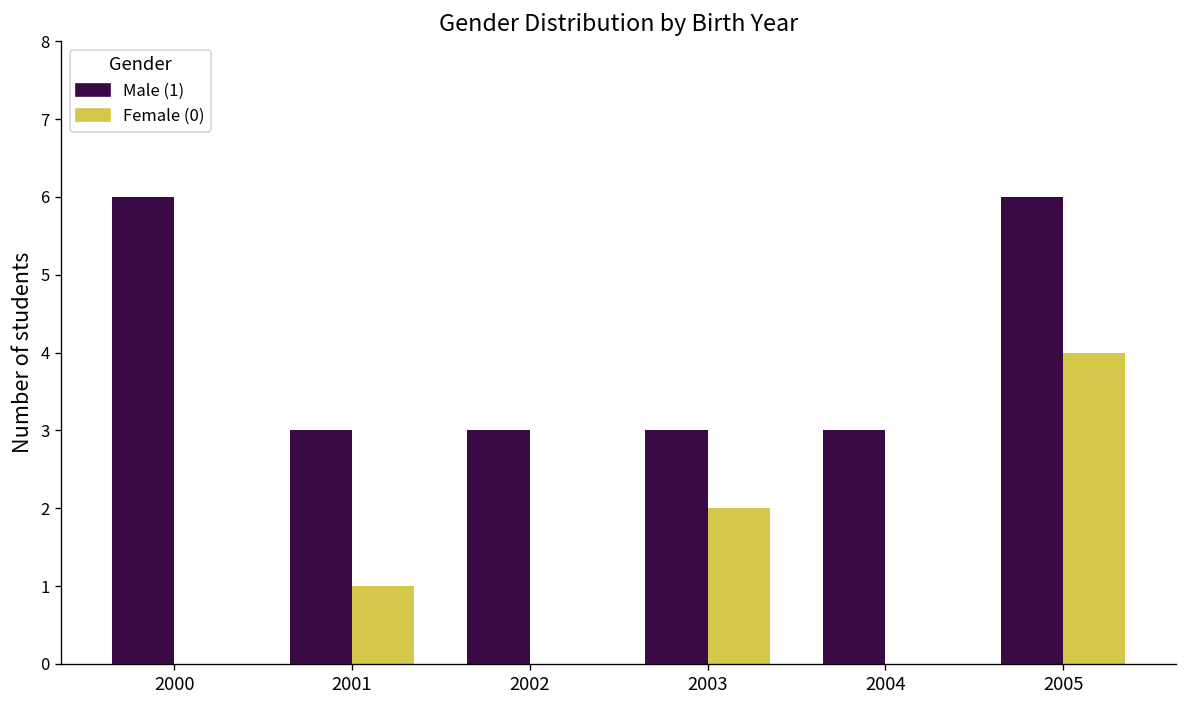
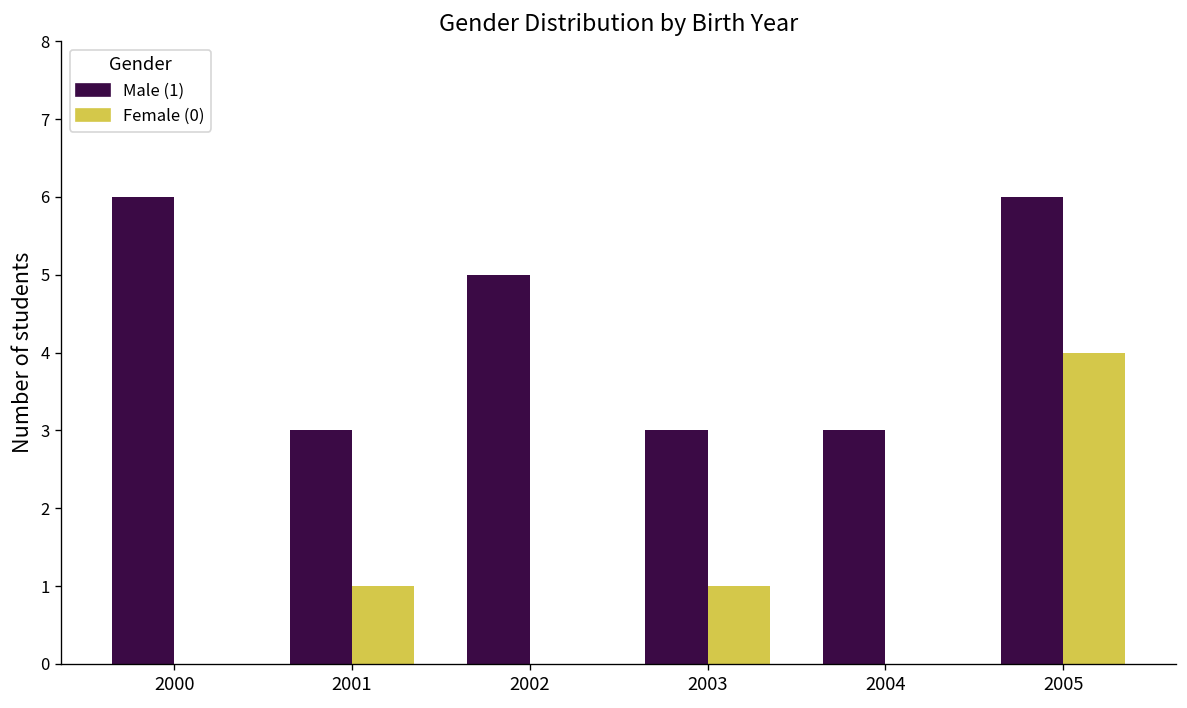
Male (1), 2002: 3 -> 5
Female (0), 2003: 2 -> 1
